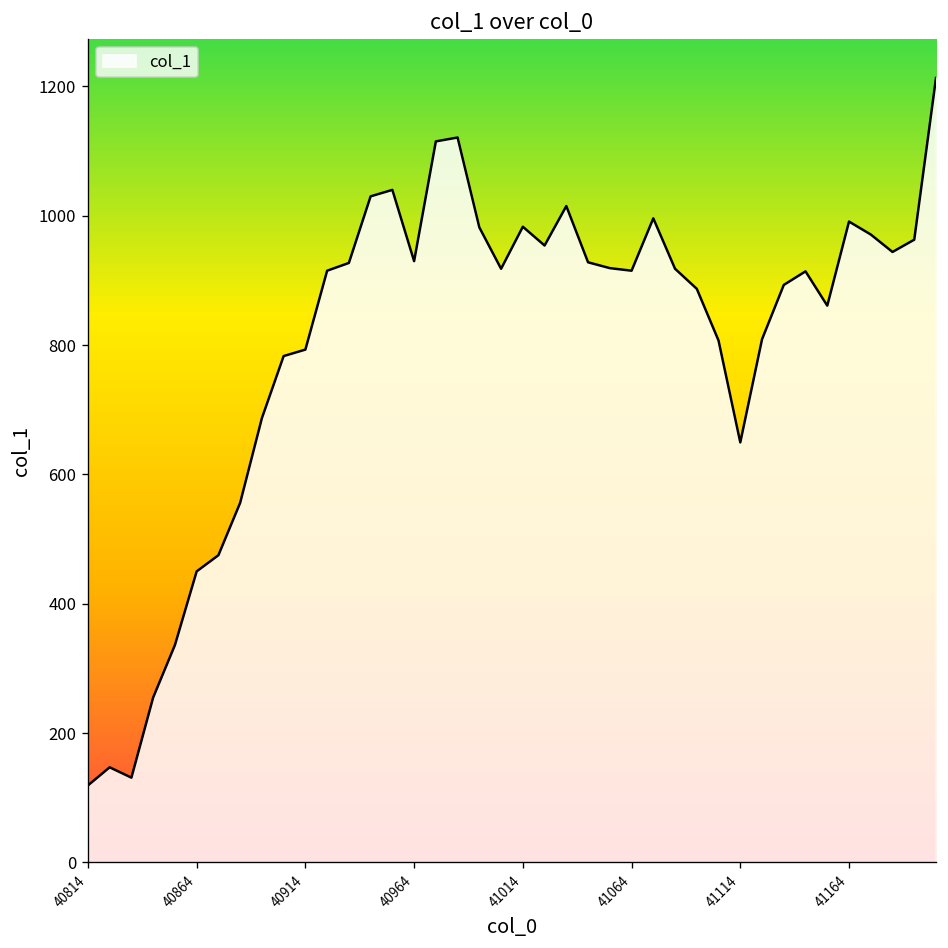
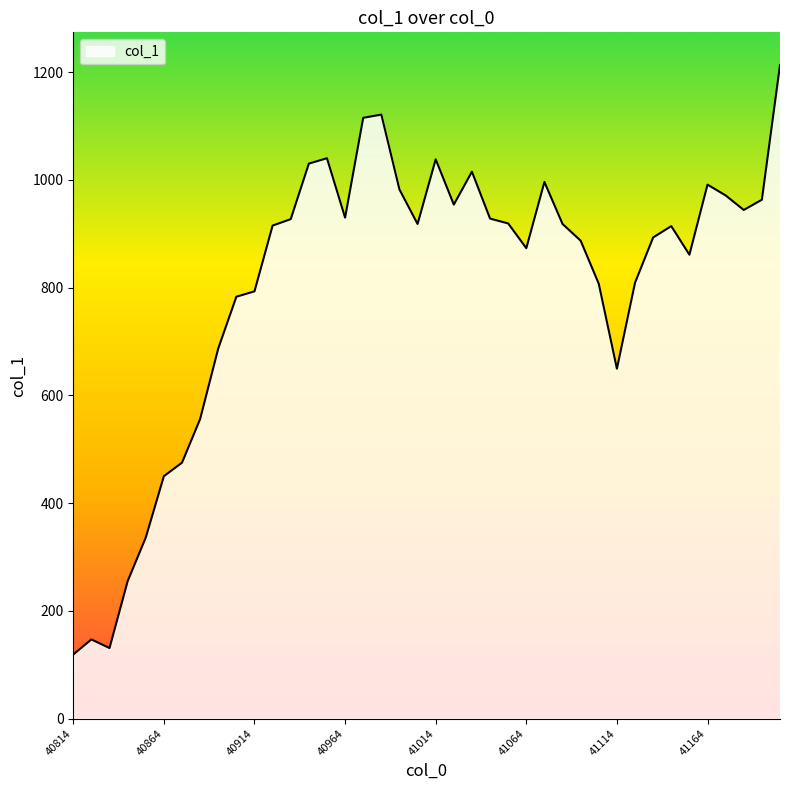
41014: 980 -> 1040
41064: 920 -> 870
